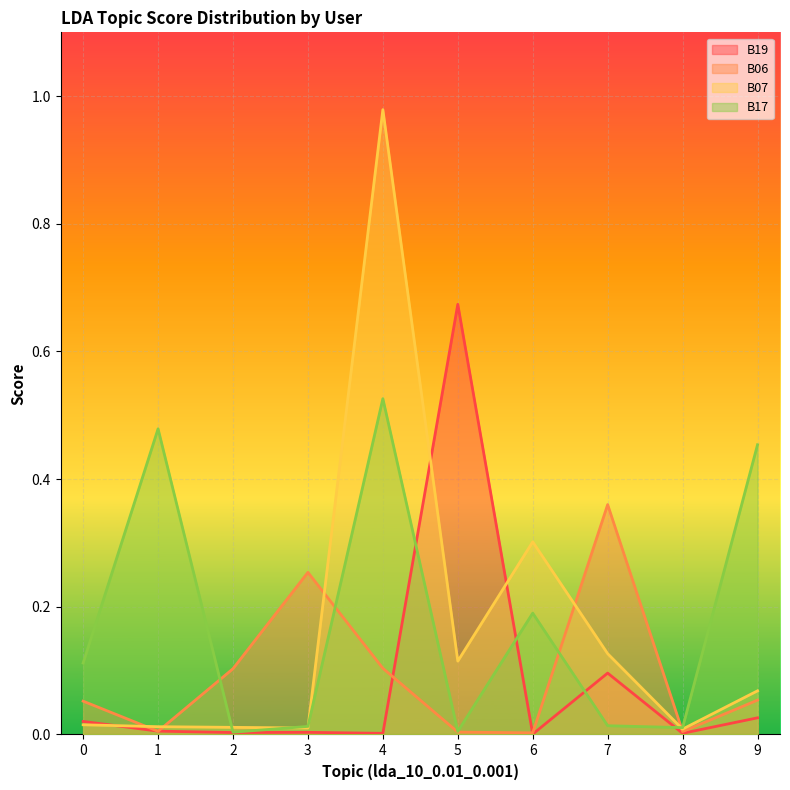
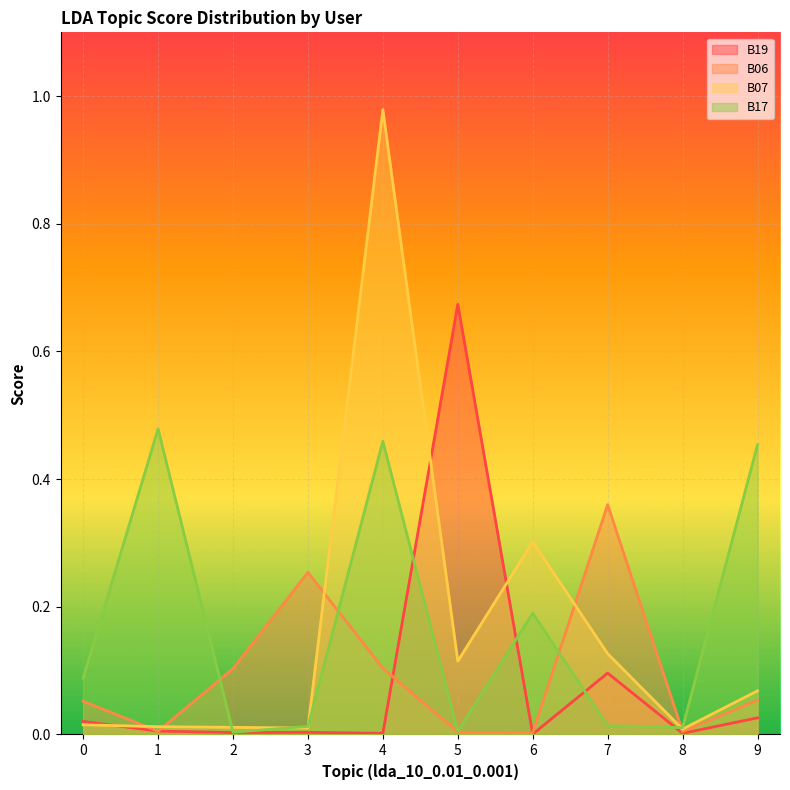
B17, 0: 0.11 -> 0.09
B17, 4: 0.53 -> 0.46
